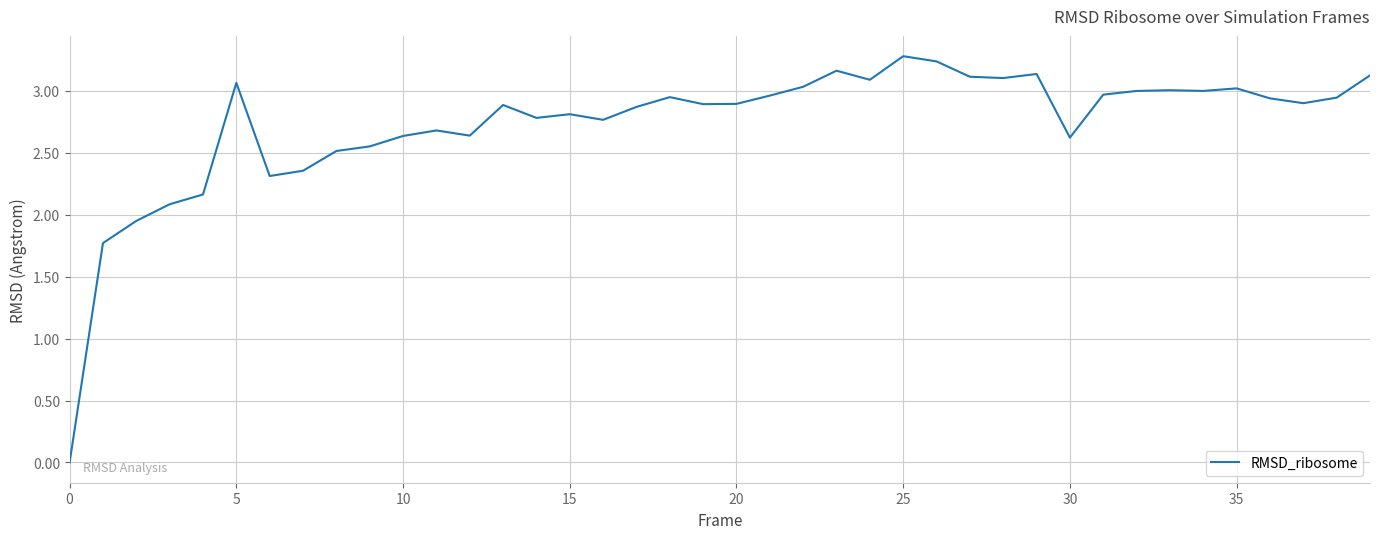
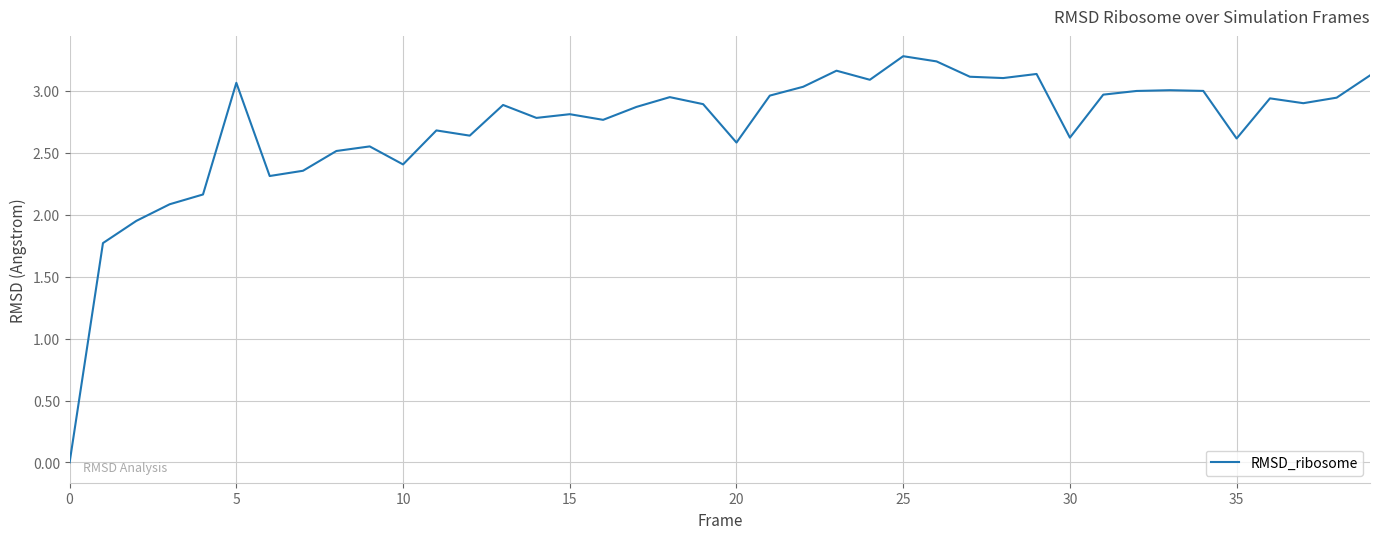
10: 2.64 -> 2.41
20: 2.90 -> 2.58
35: 3.02 -> 2.62
